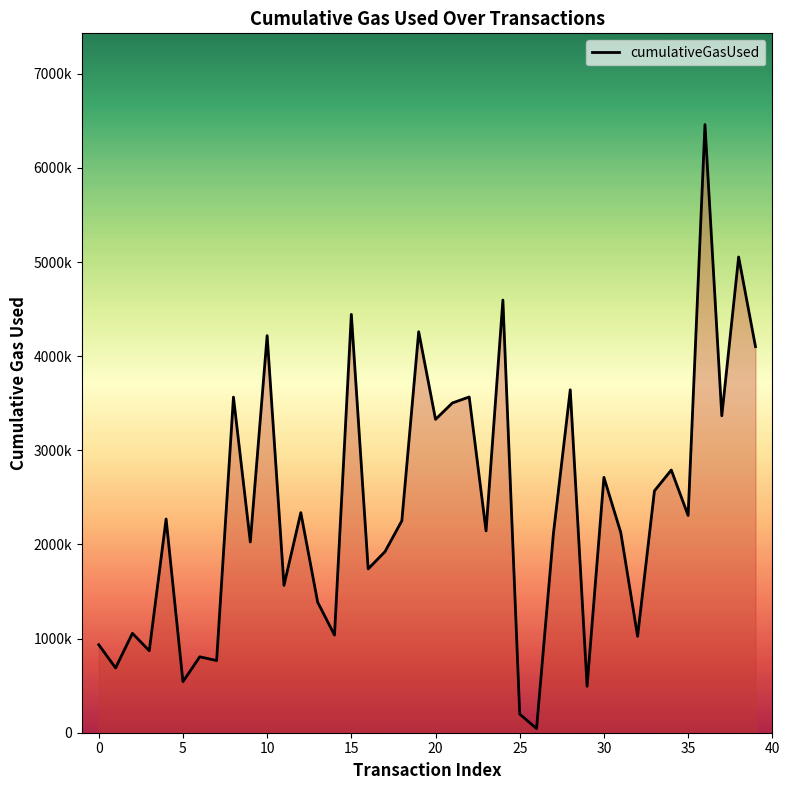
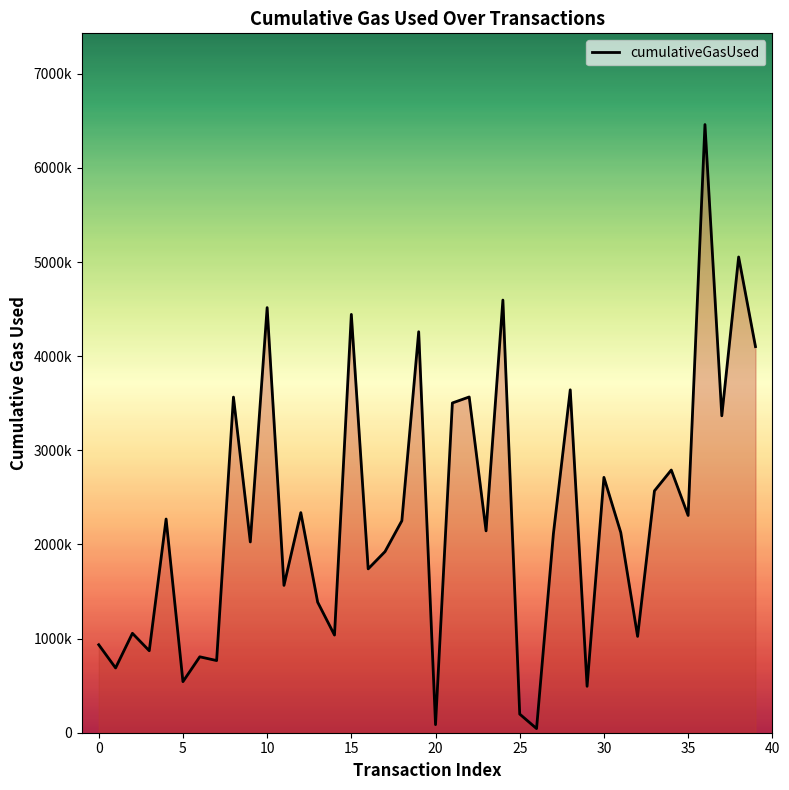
10: 4200000 -> 4500000
20: 3300000 -> 100000
